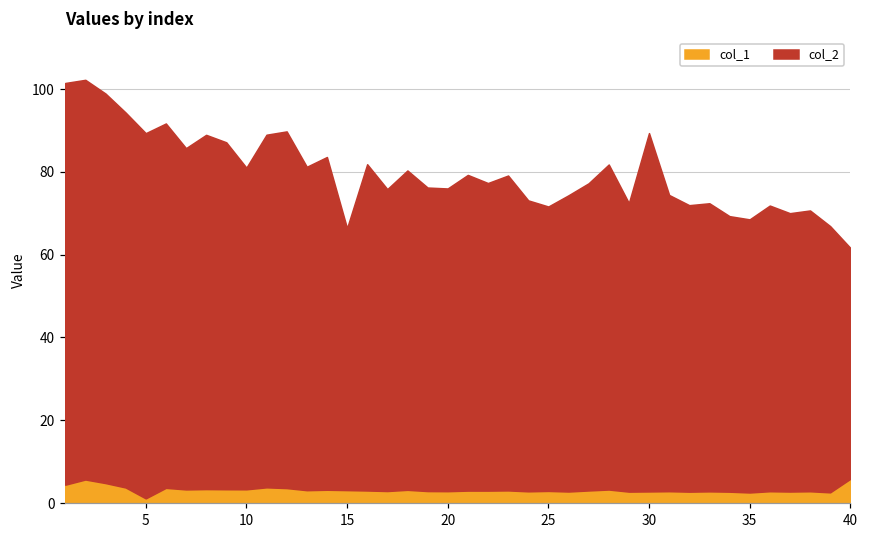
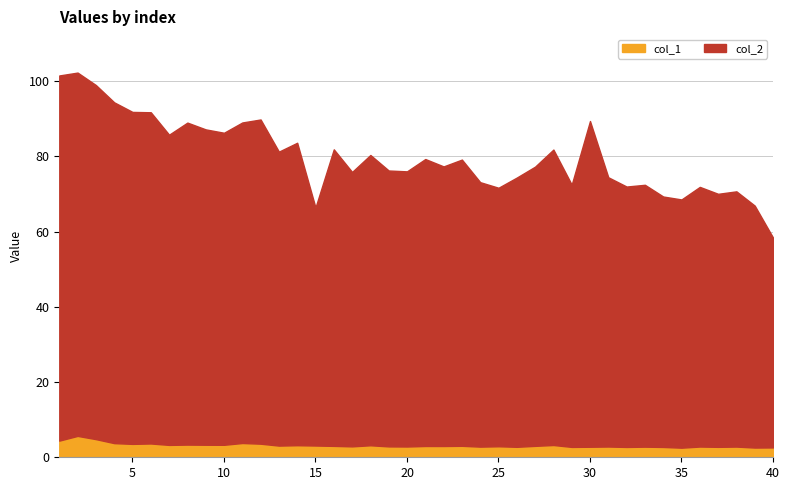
col_1, 5: 1 -> 4
col_2, 10: 78 -> 83
col_1, 40: 6 -> 3
